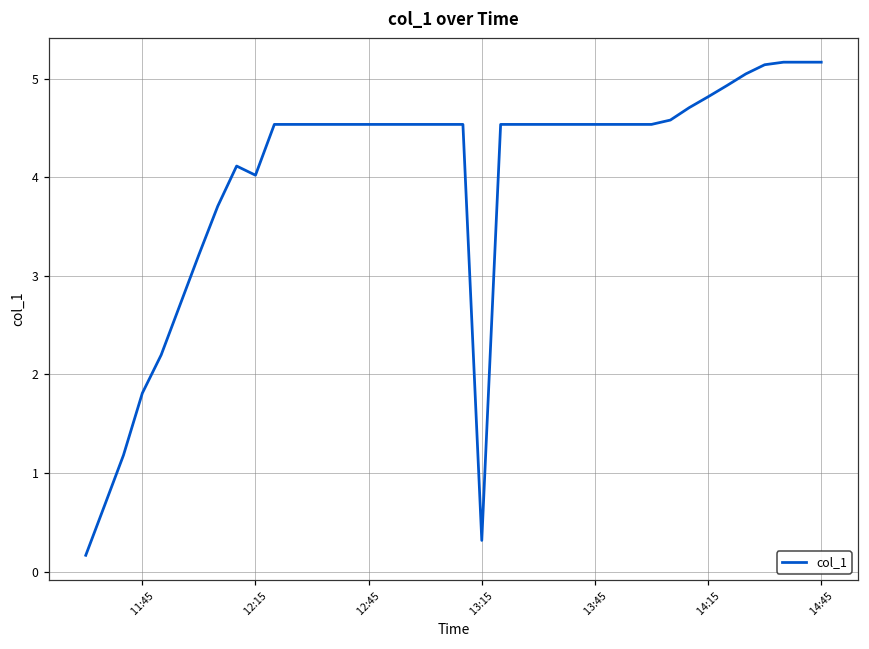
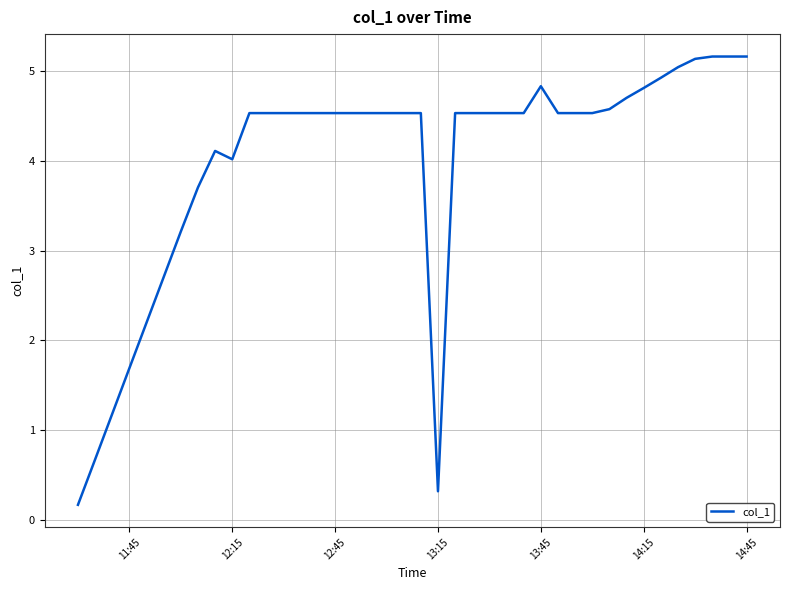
11:45: 1.8 -> 1.7
13:45: 4.5 -> 4.8
